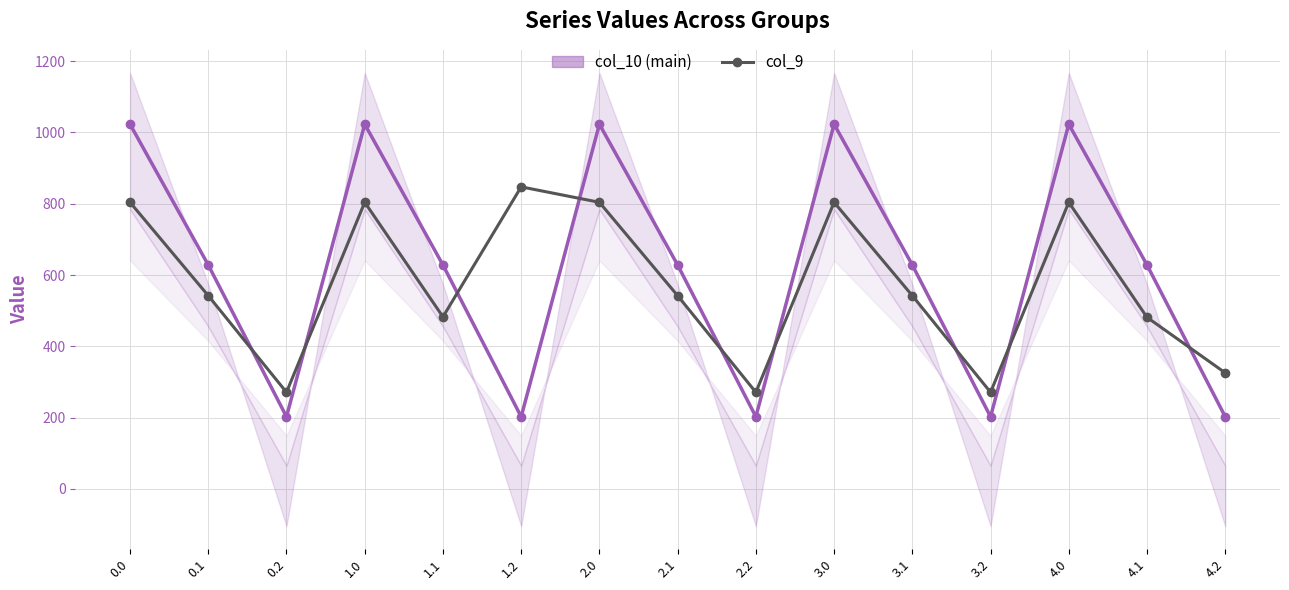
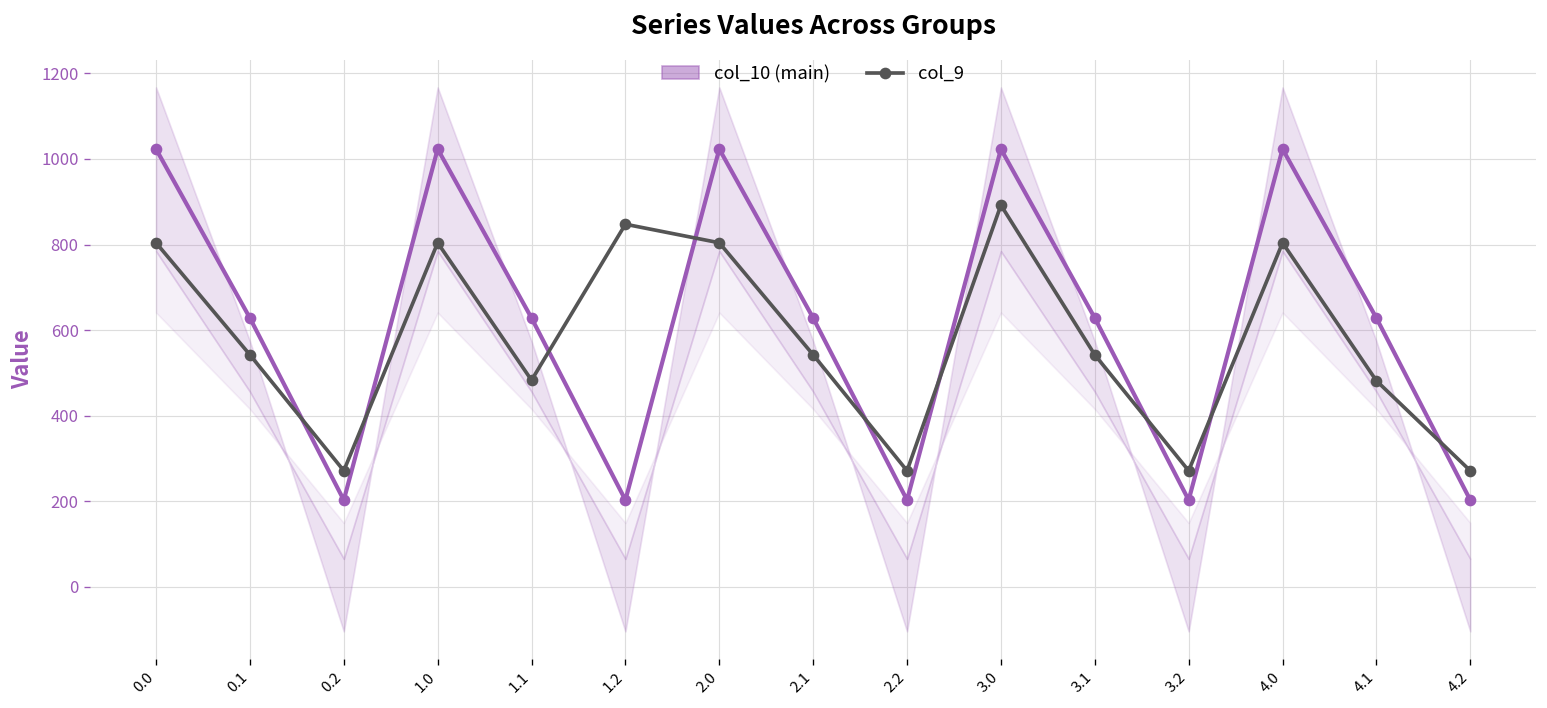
col_9, 3.0: 800 -> 890
col_9, 4.2: 330 -> 270
